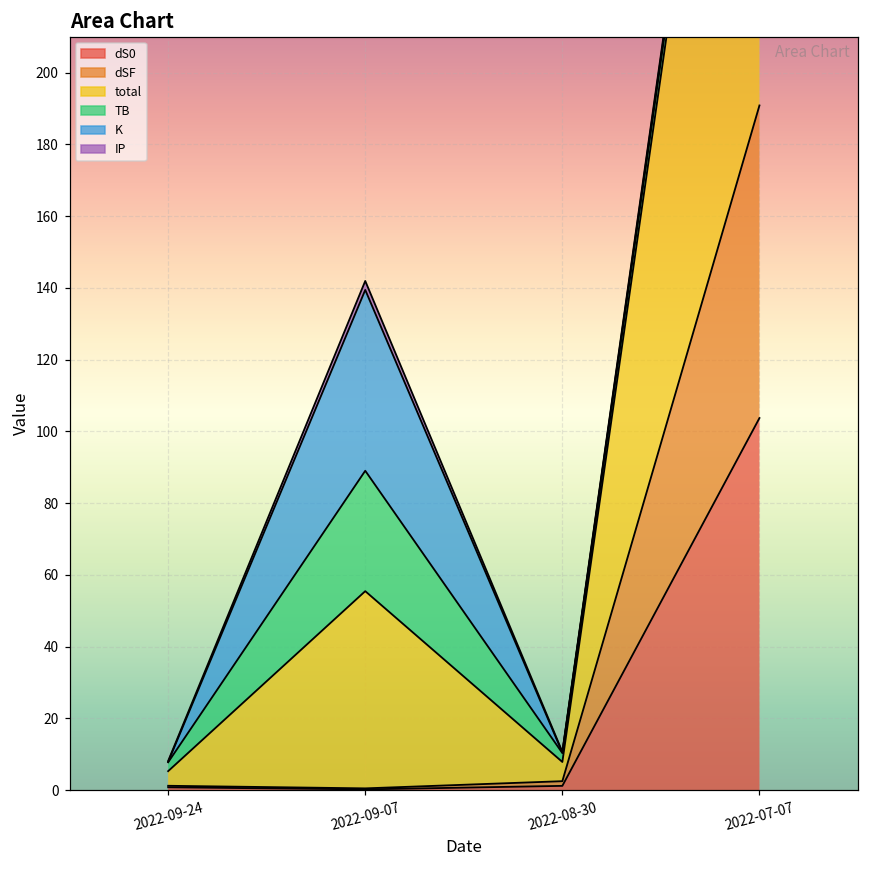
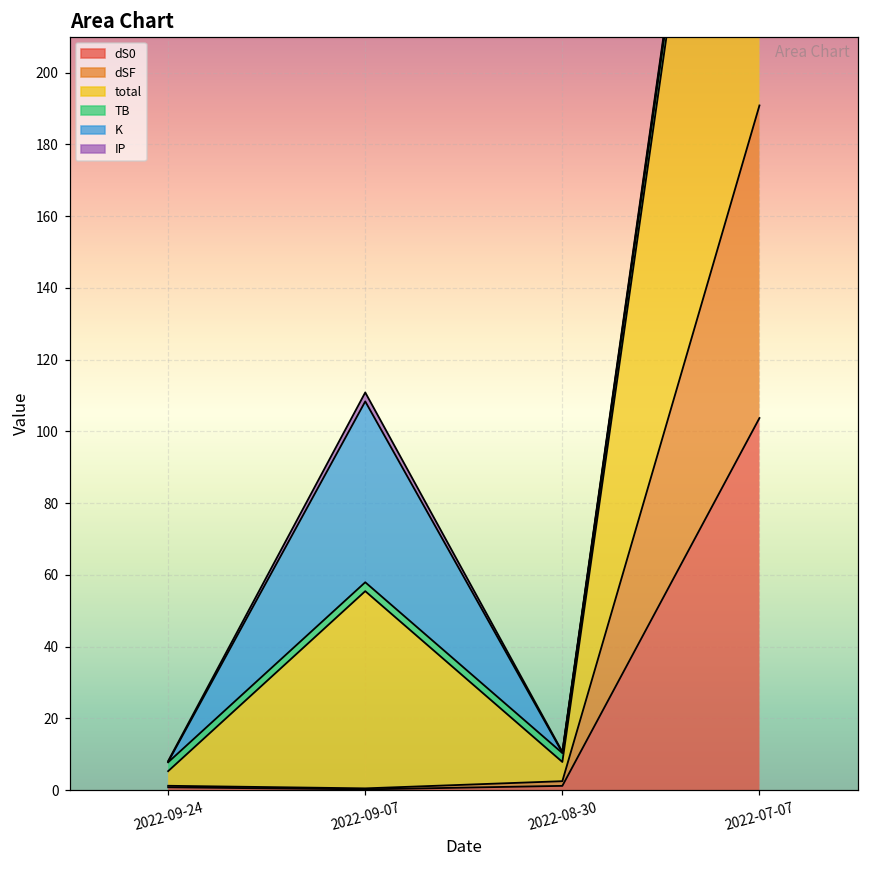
TB, 2022-09-07: 34 -> 2
